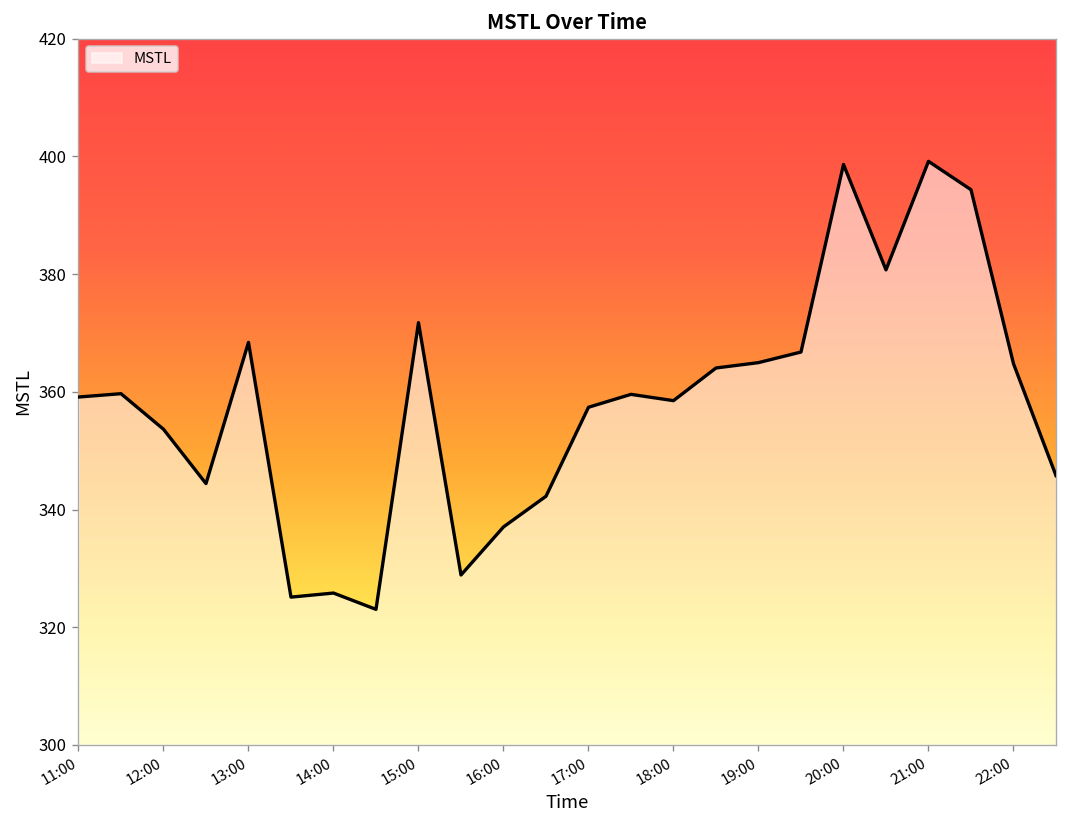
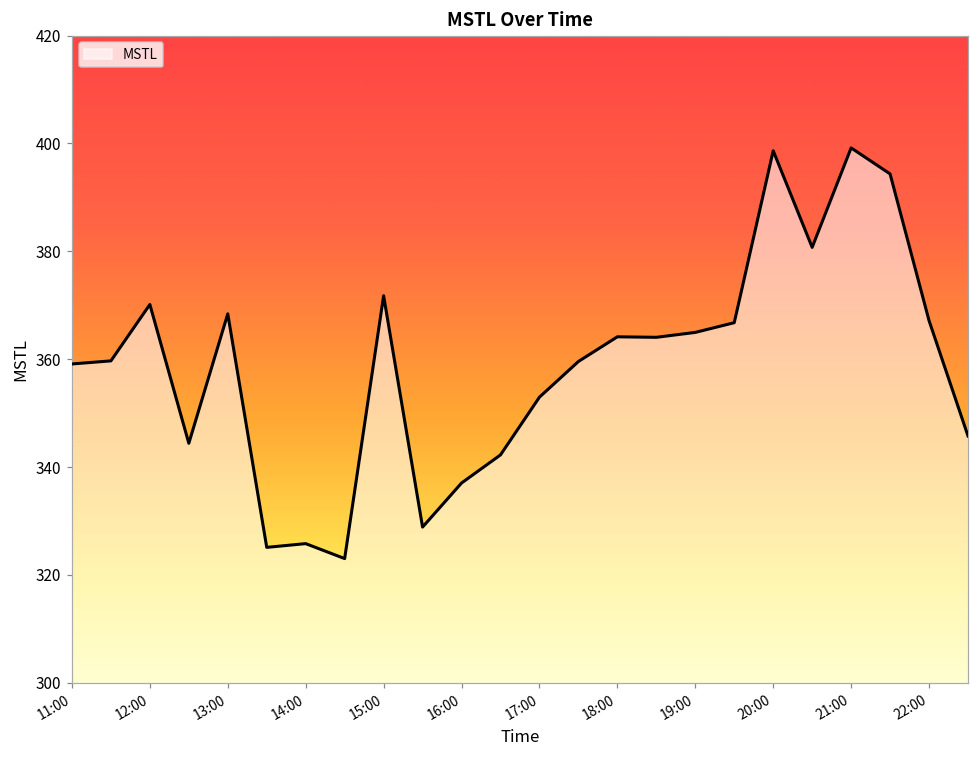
12:00: 354 -> 370
17:00: 357 -> 353
18:00: 359 -> 364
22:00: 365 -> 367
